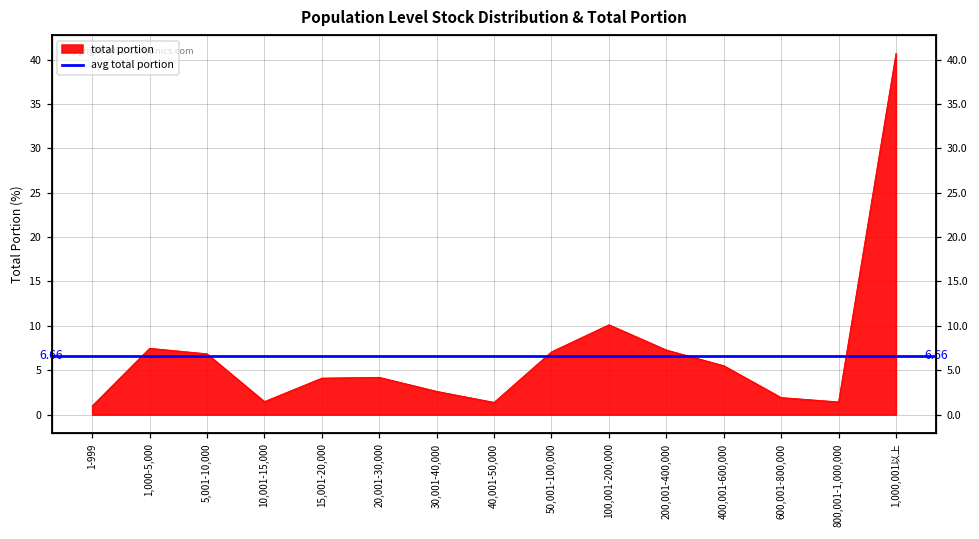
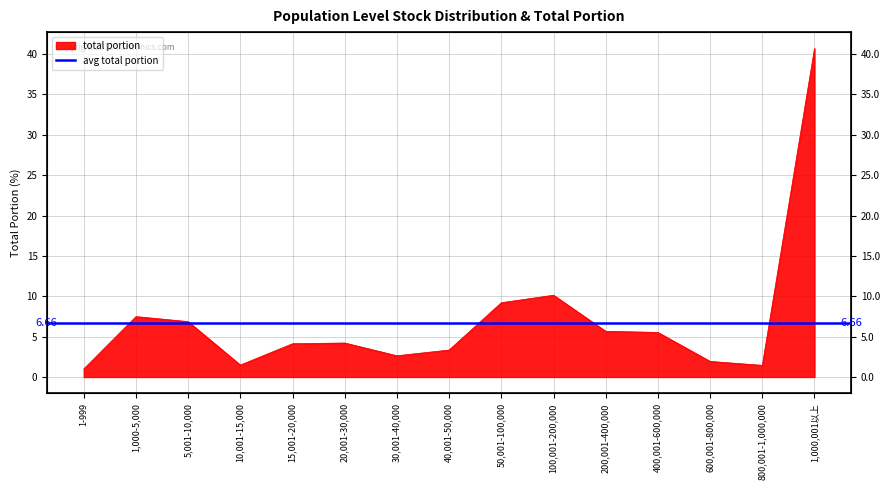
40,001-50,000: 1 -> 3
50,001-100,000: 7 -> 9
200,001-400,000: 7 -> 6
